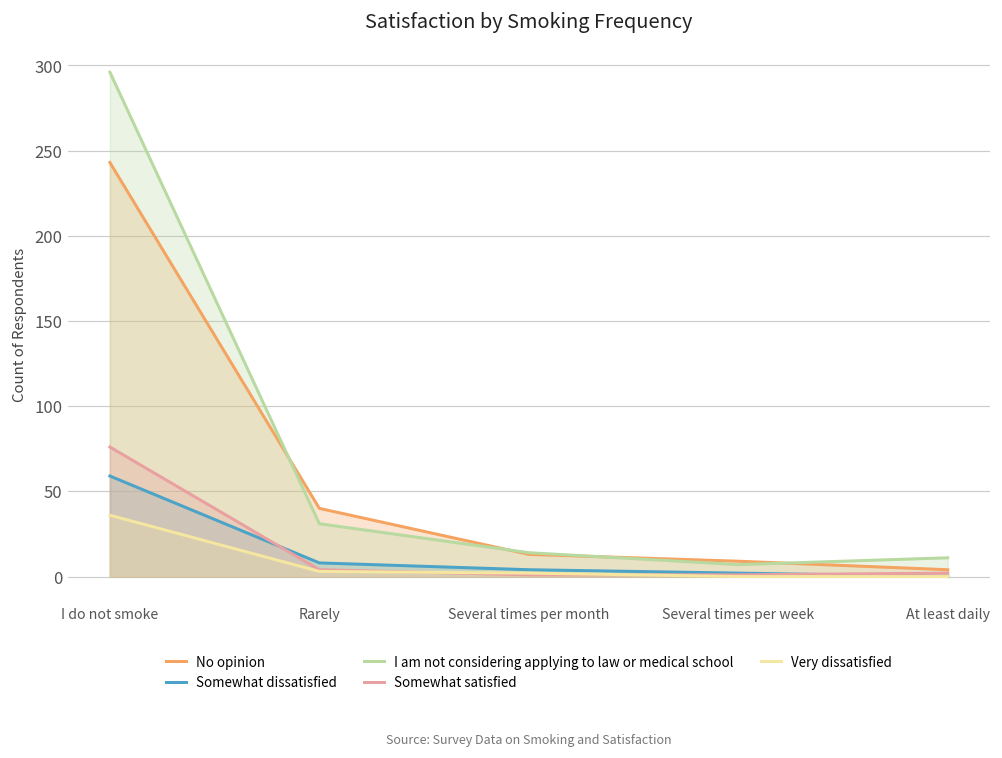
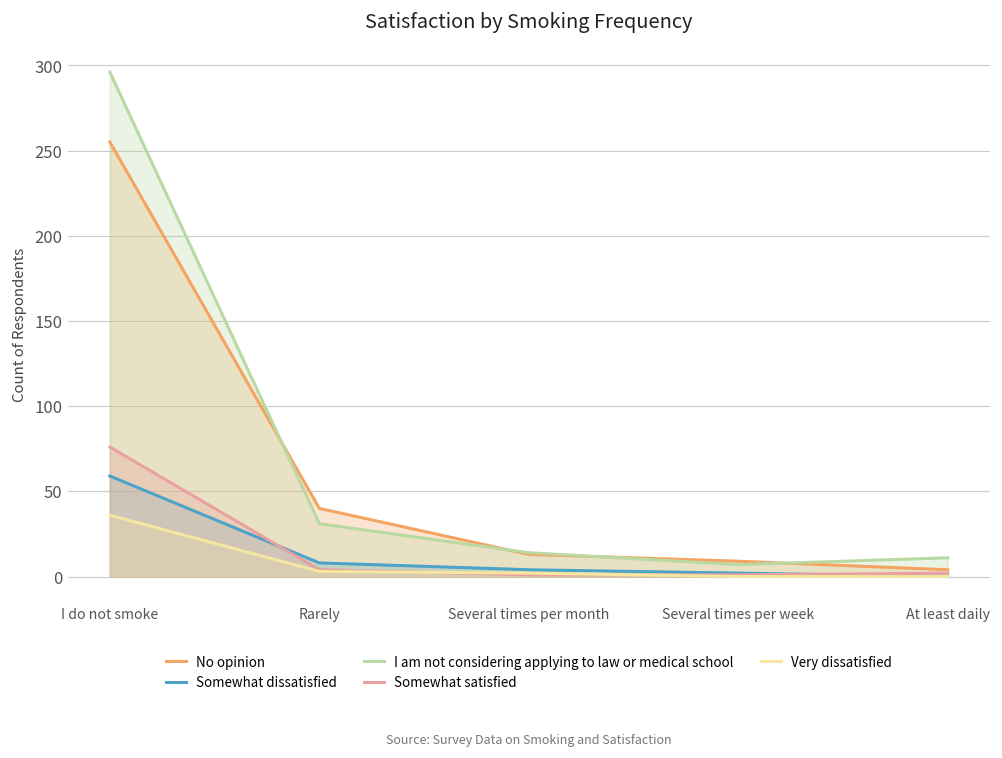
No opinion, I do not smoke: 243 -> 255
